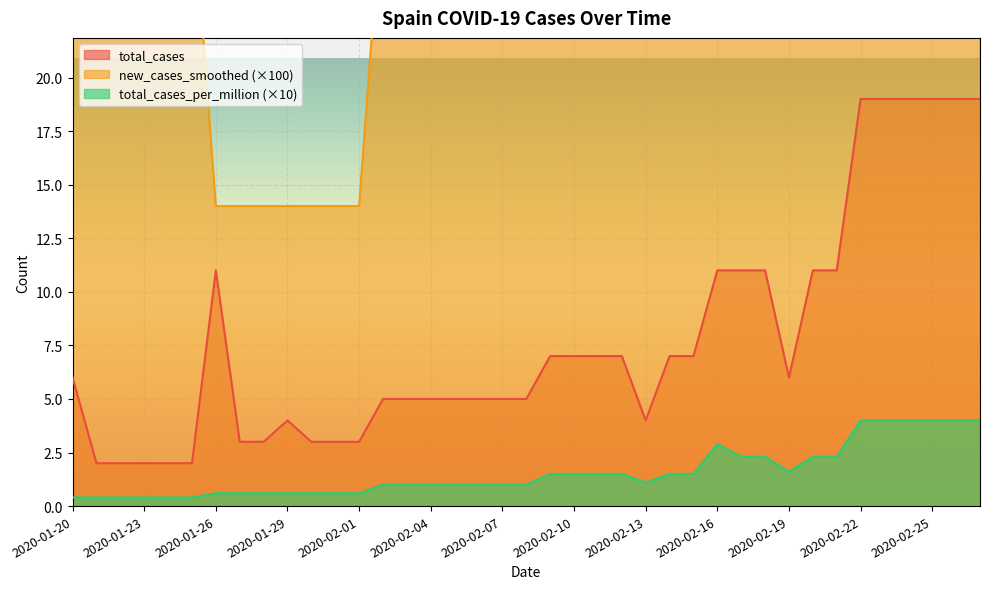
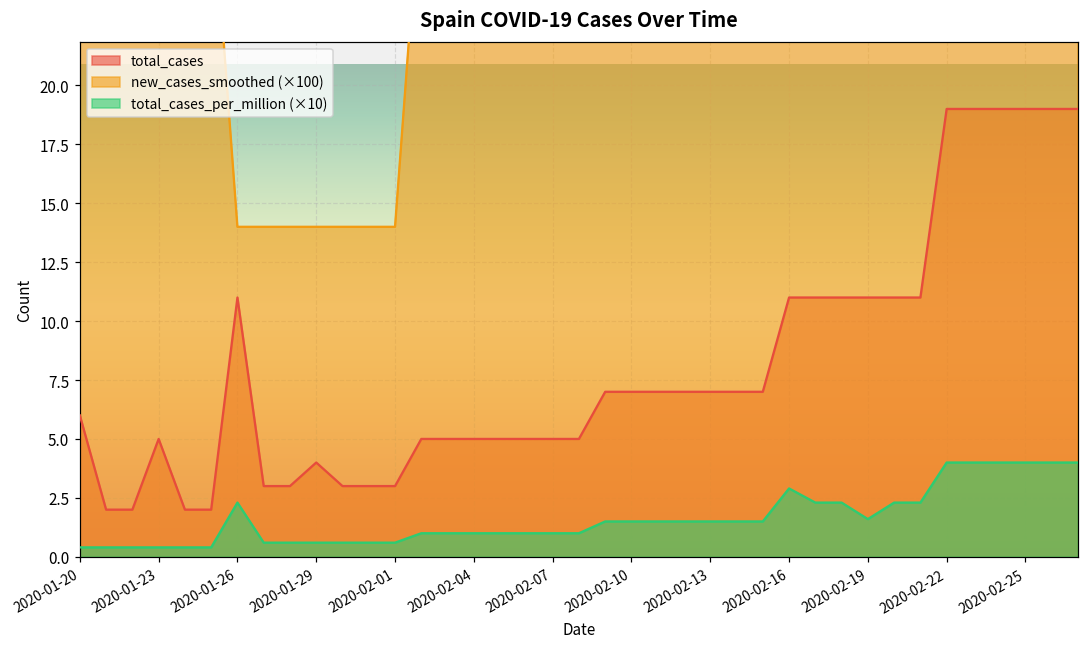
total_cases, 2020-01-23: 2 -> 5
total_cases_per_million (×10), 2020-01-26: 0.6 -> 2.3
total_cases, 2020-02-13: 4 -> 7
total_cases_per_million (×10), 2020-02-13: 1.1 -> 1.5
total_cases, 2020-02-19: 6 -> 11
